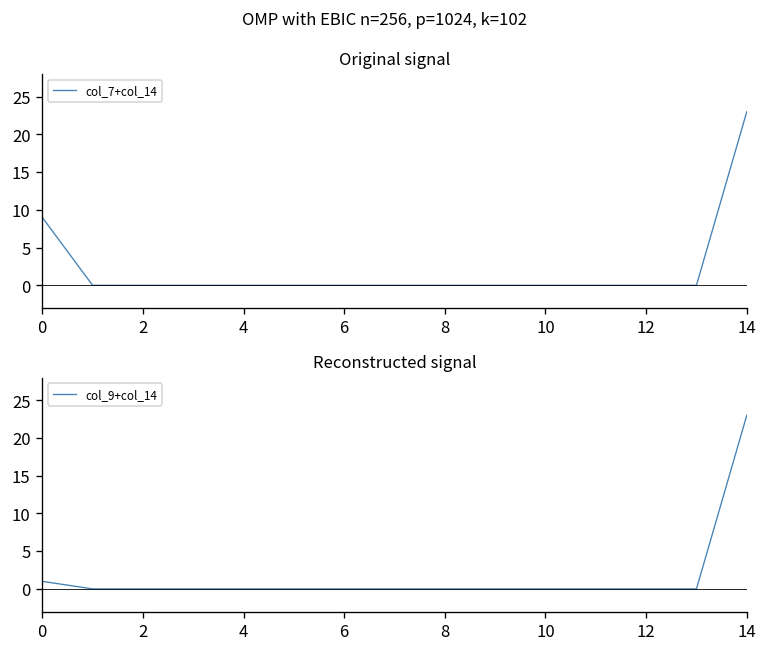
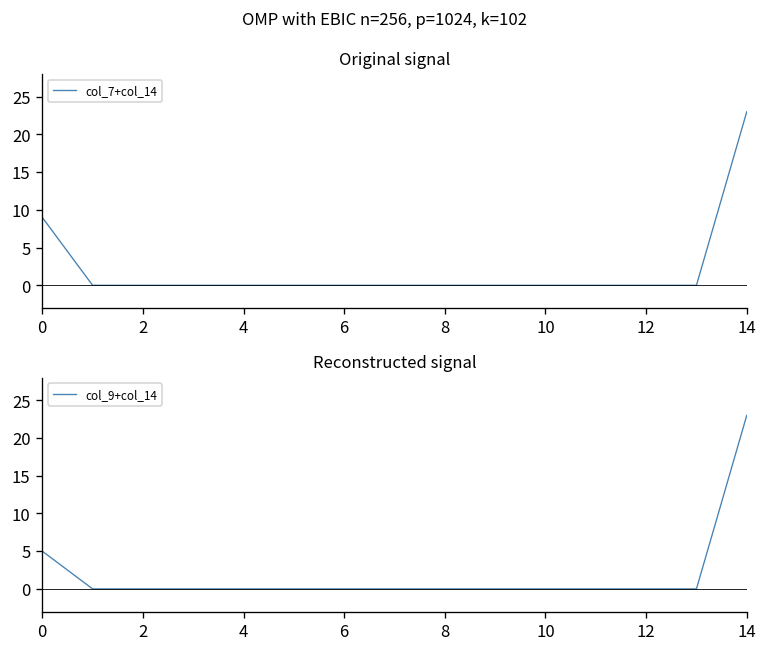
Reconstructed signal, 0: 1 -> 5
